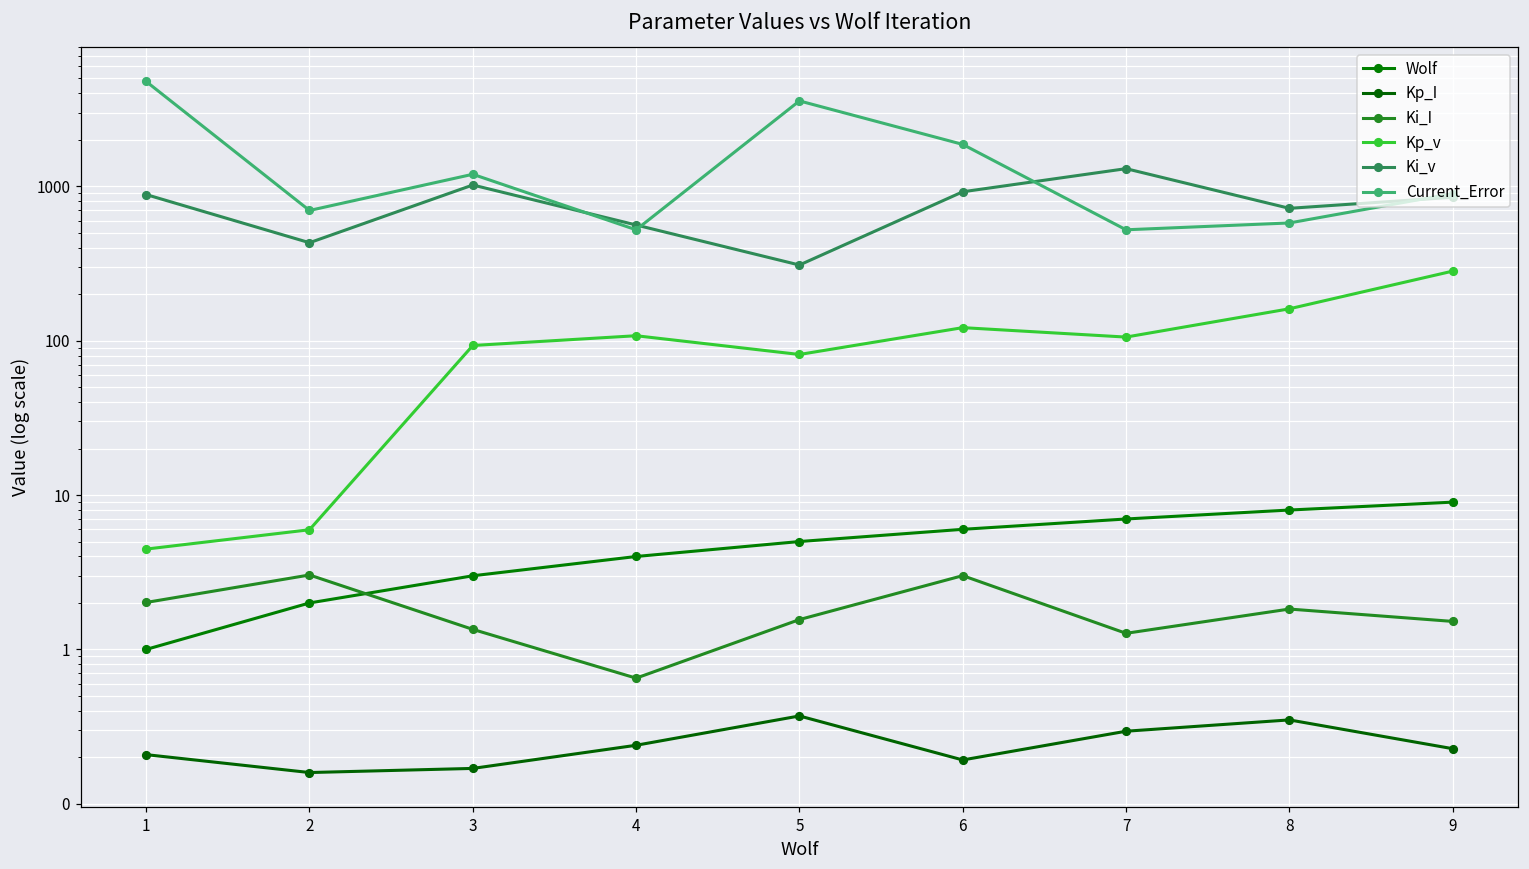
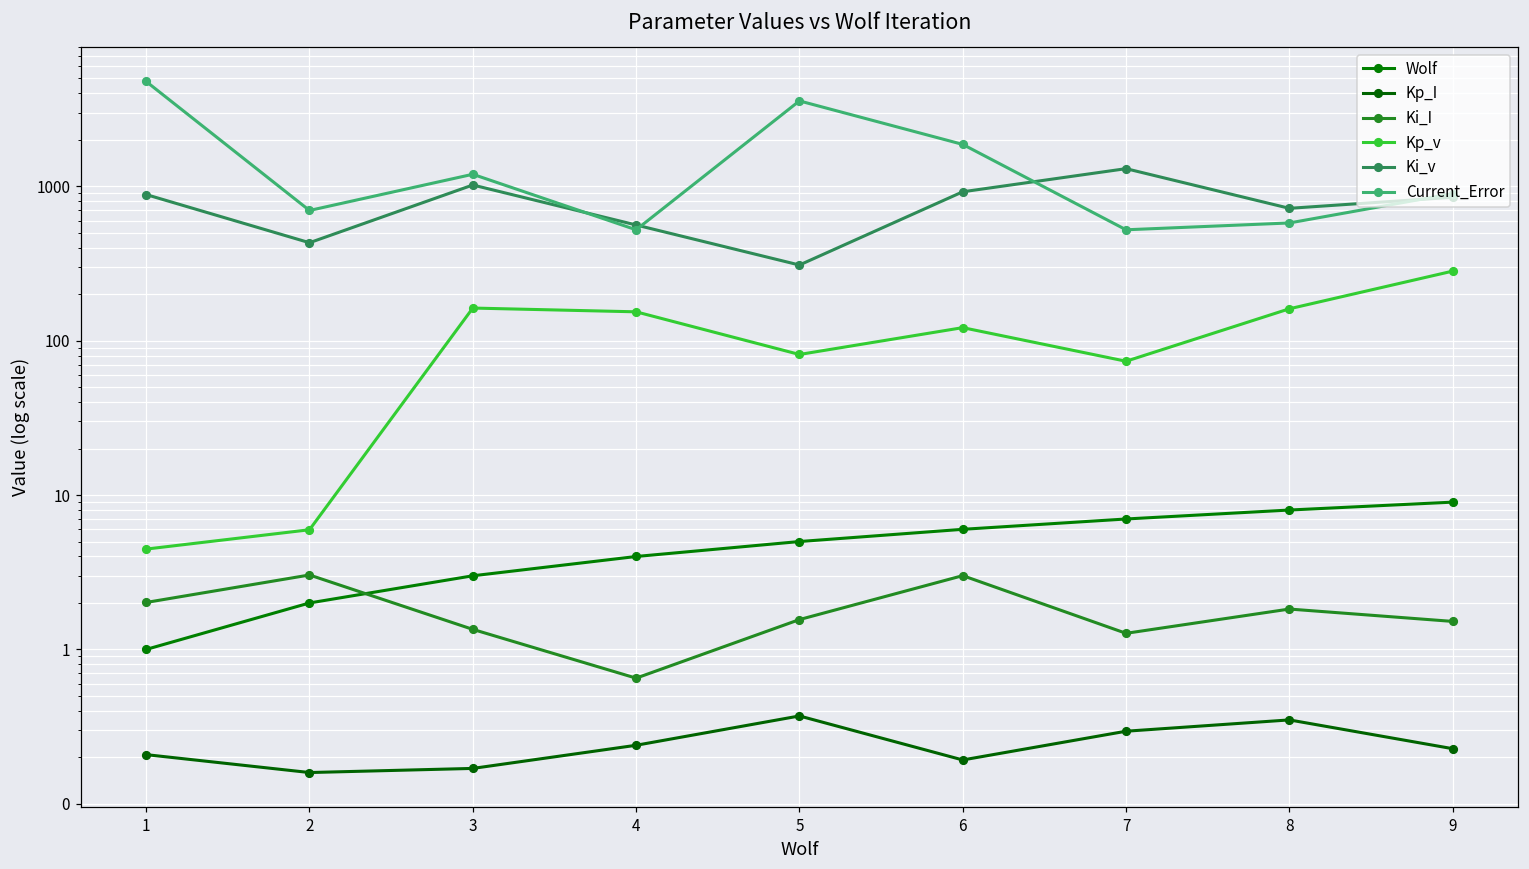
Kp_v, 3: 90 -> 160
Kp_v, 4: 110 -> 150
Kp_v, 7: 110 -> 70
